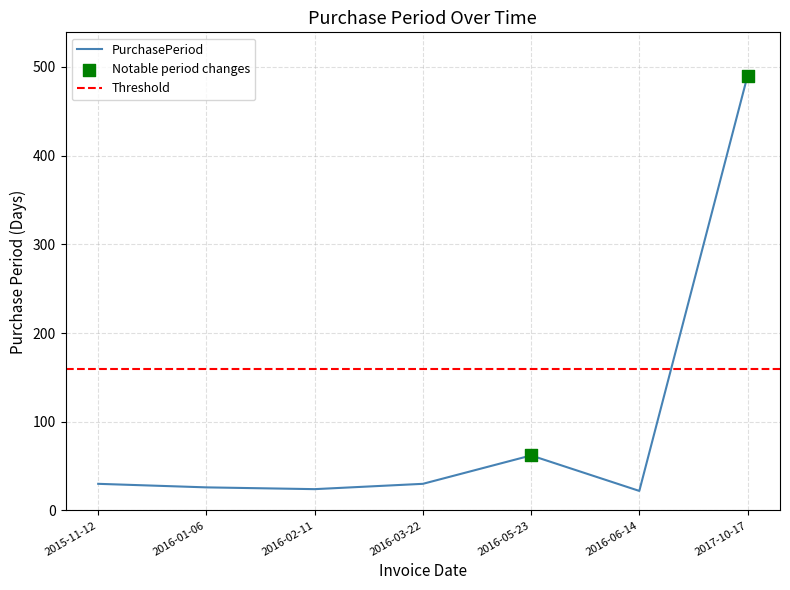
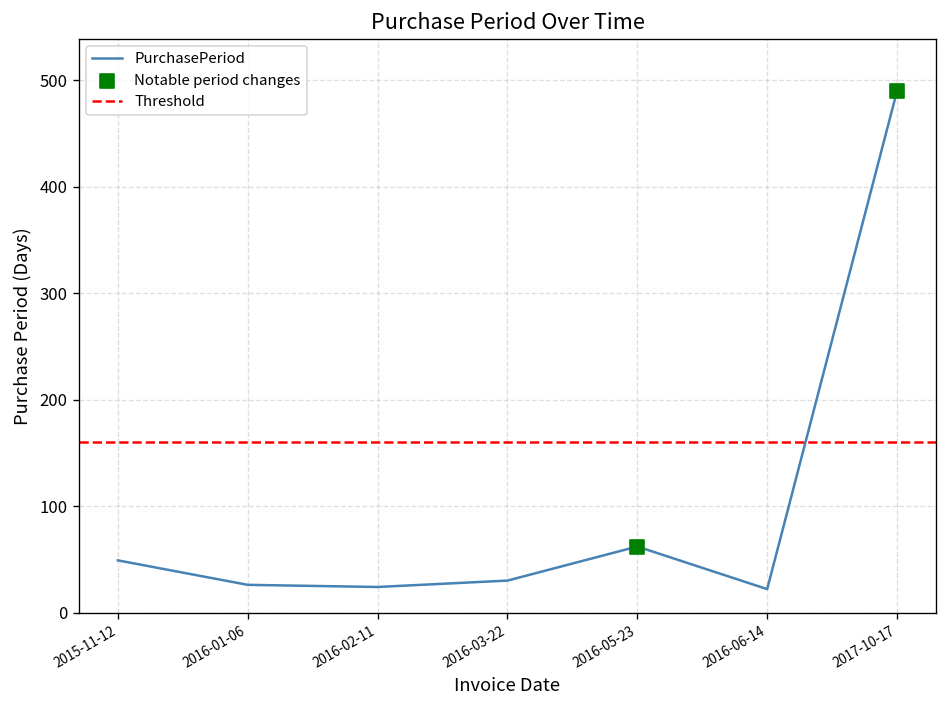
PurchasePeriod, 2015-11-12: 30 -> 50
